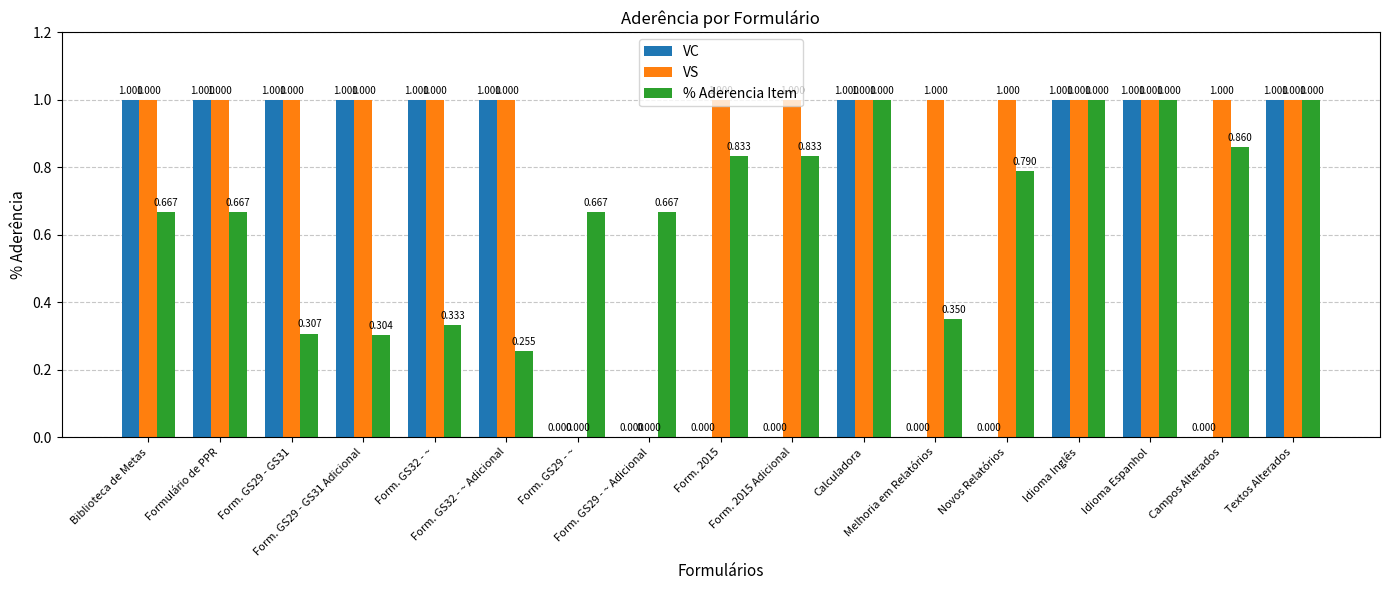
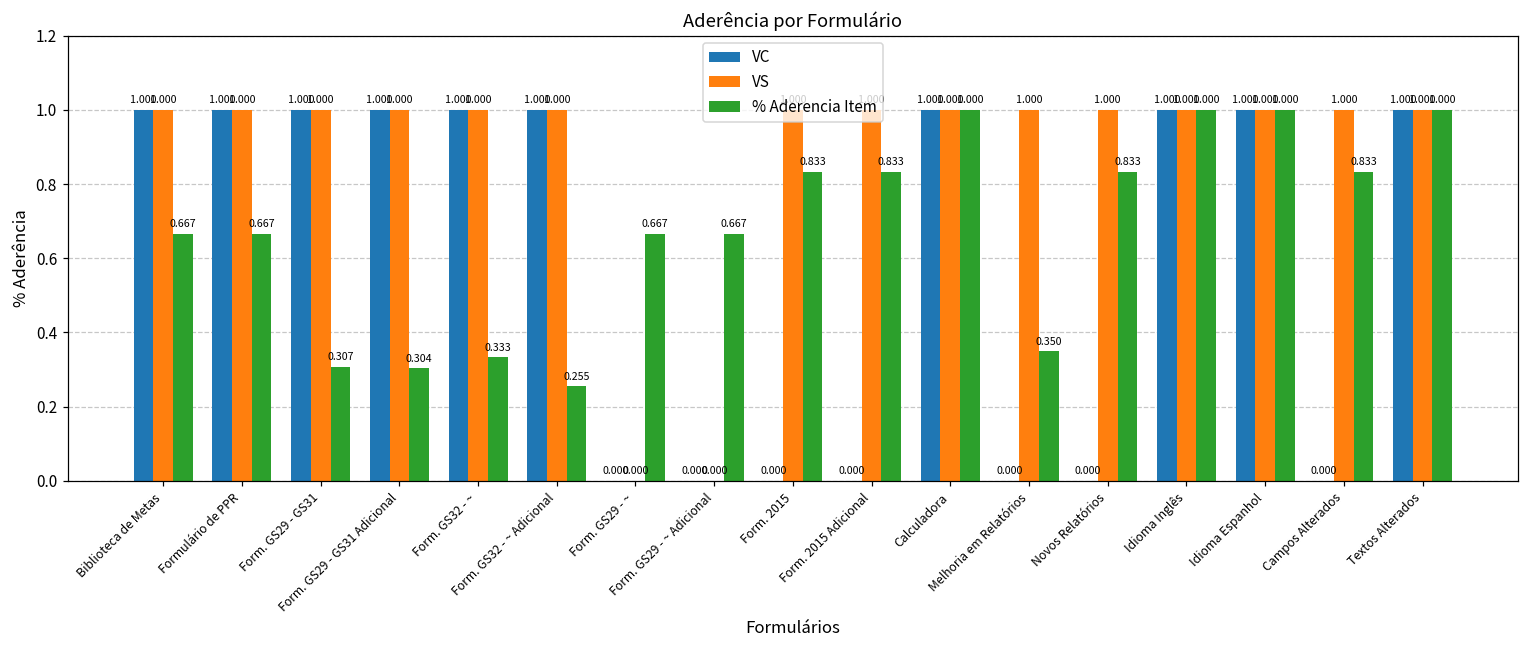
% Aderencia Item, Novos Relatórios: 0.790 -> 0.833
% Aderencia Item, Campos Alterados: 0.860 -> 0.833
